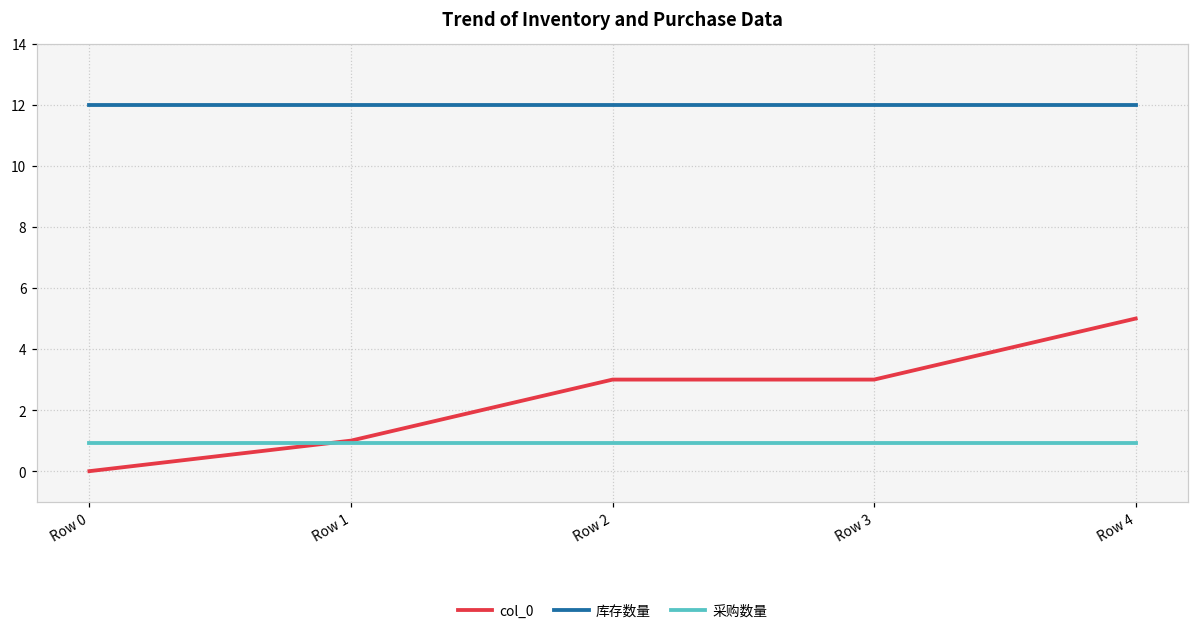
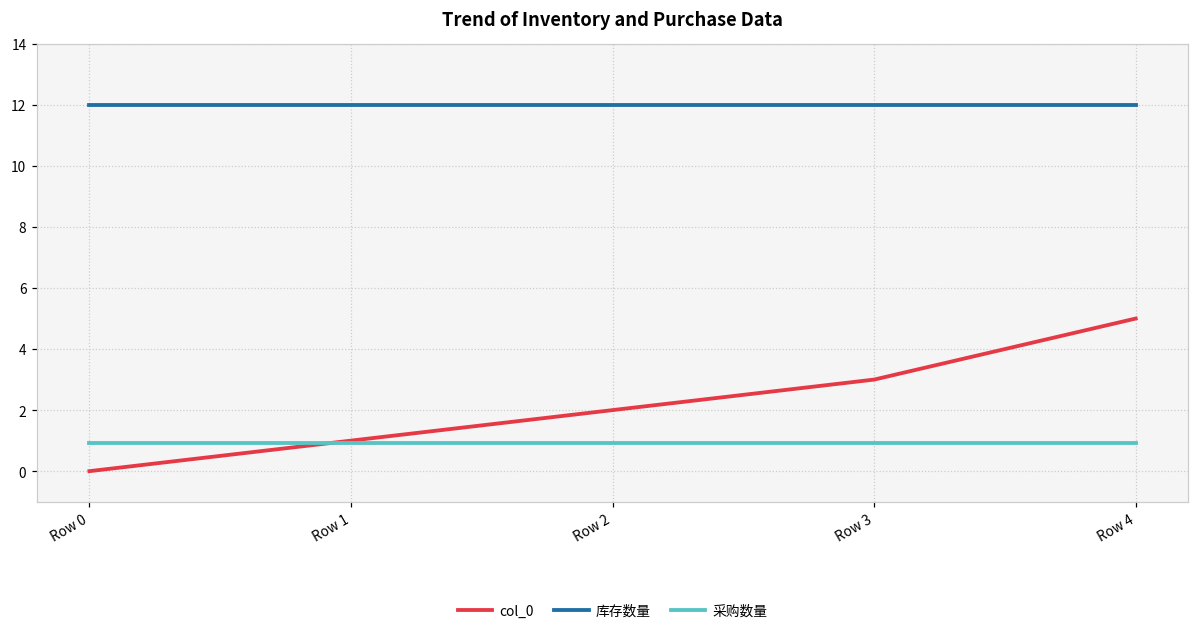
col_0, Row 2: 3 -> 2
